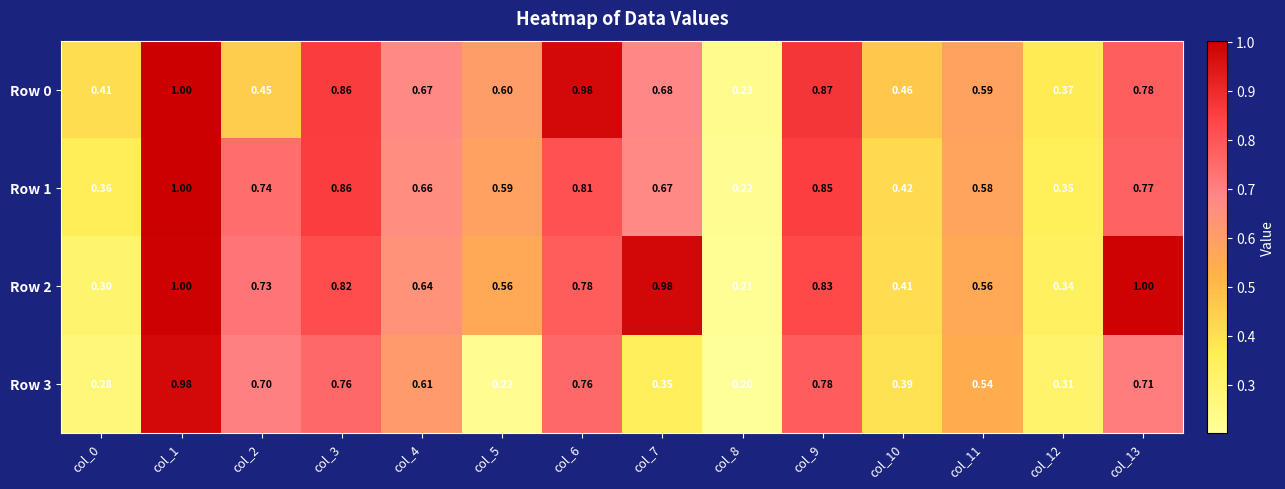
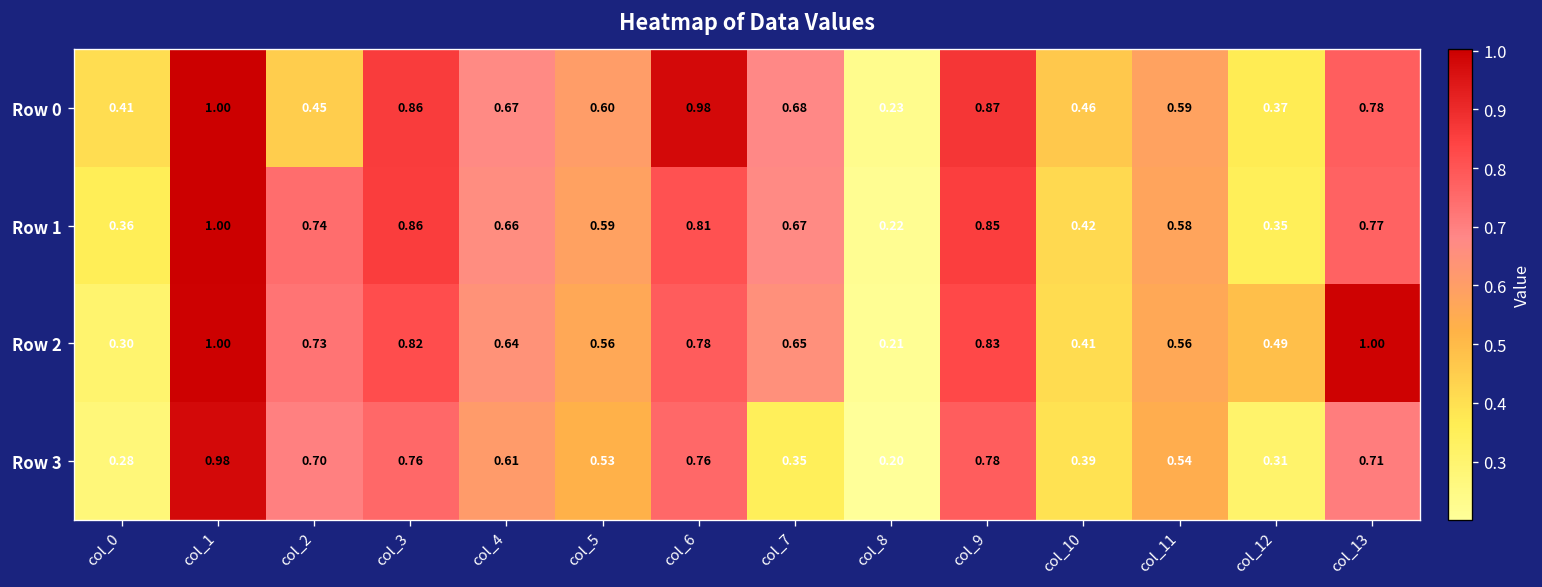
Row 2, col_7: 0.98 -> 0.65
Row 2, col_12: 0.34 -> 0.49
Row 3, col_5: 0.22 -> 0.53
